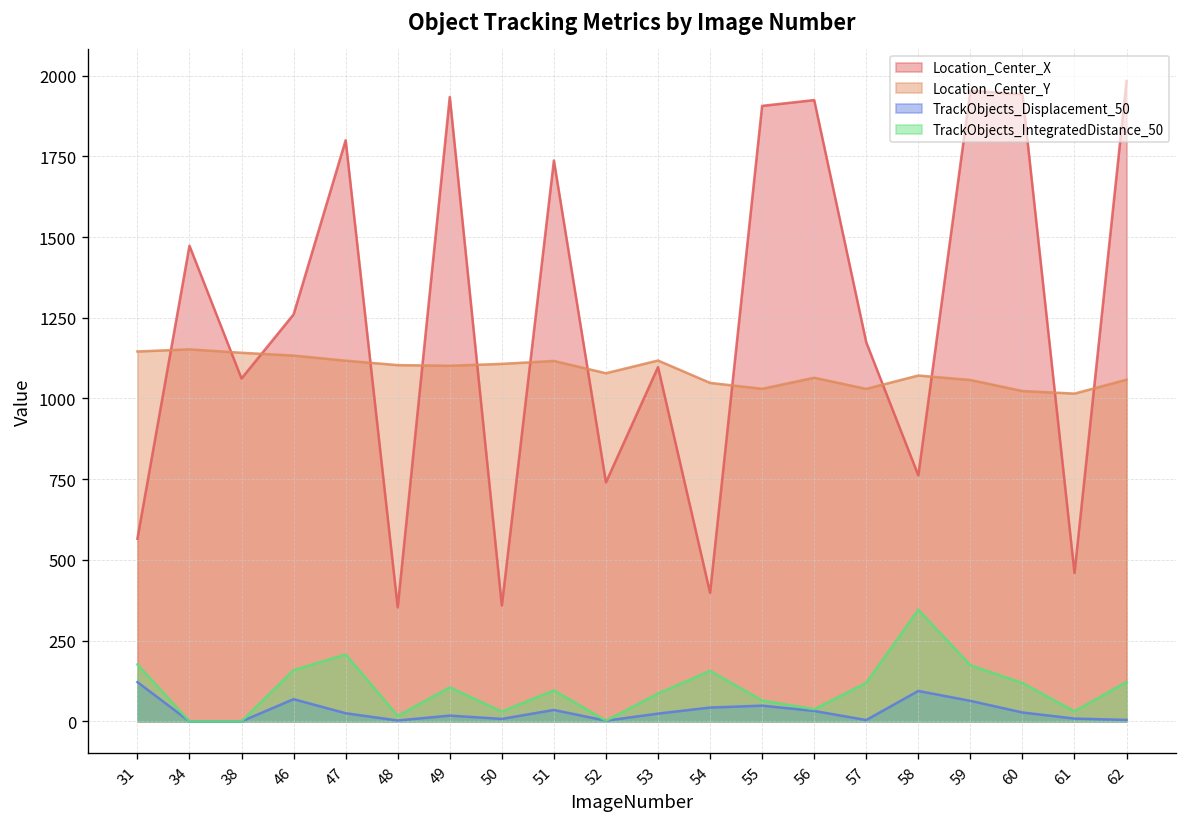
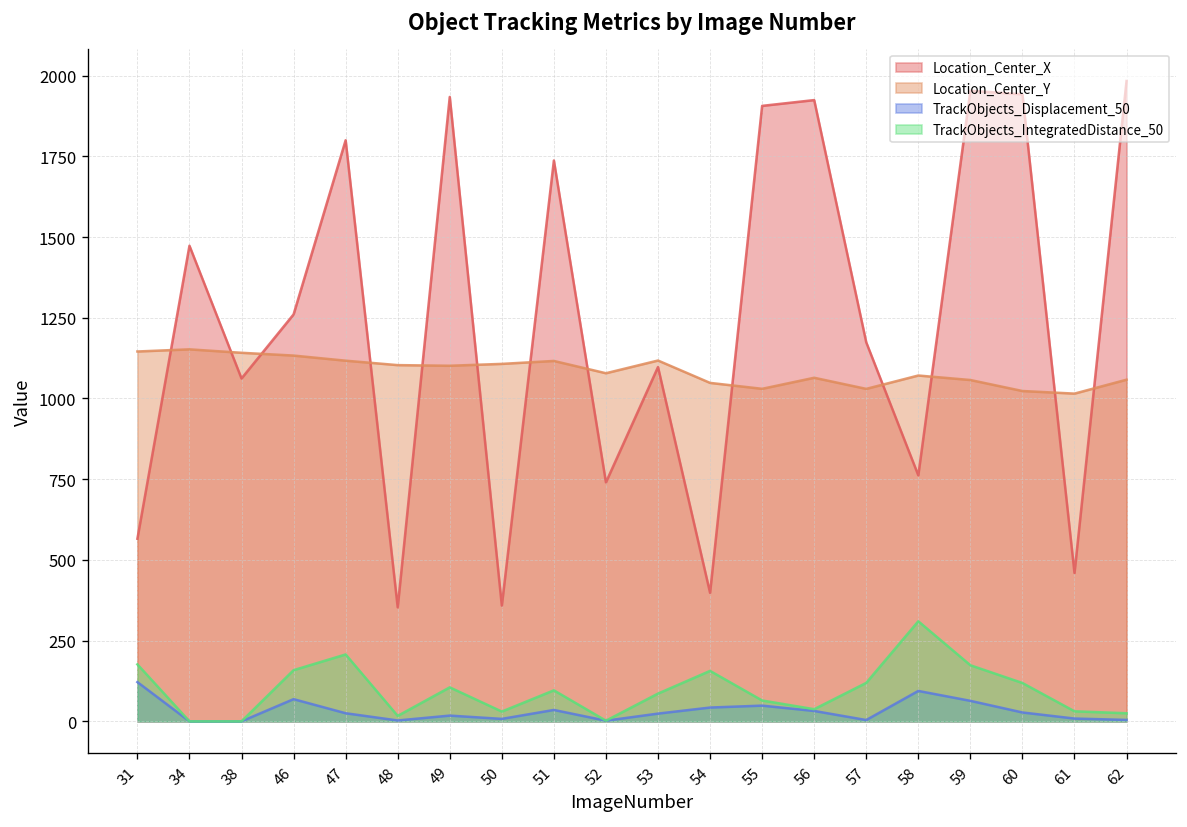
TrackObjects_IntegratedDistance_50, 58: 350 -> 310
TrackObjects_IntegratedDistance_50, 62: 120 -> 30
